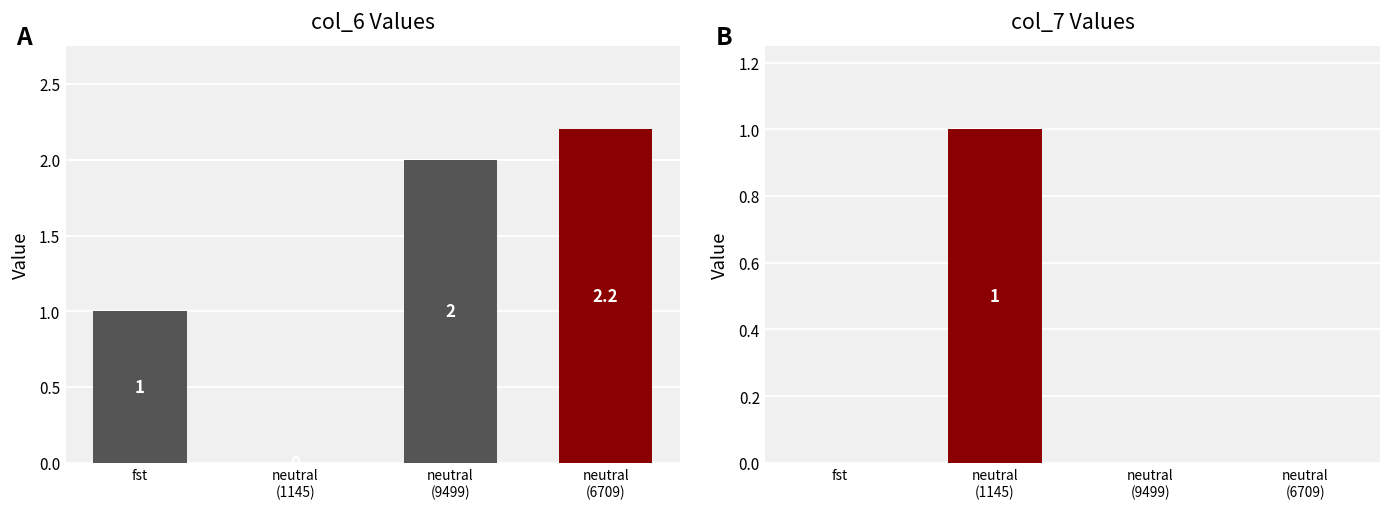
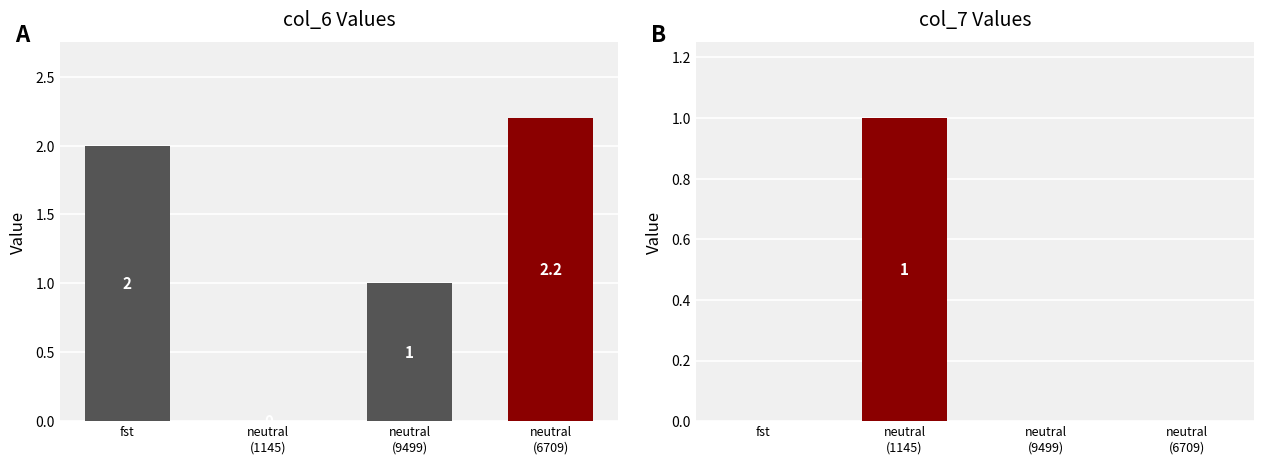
col_6 Values, fst: 1 -> 2
col_6 Values, neutral (9499): 2 -> 1
